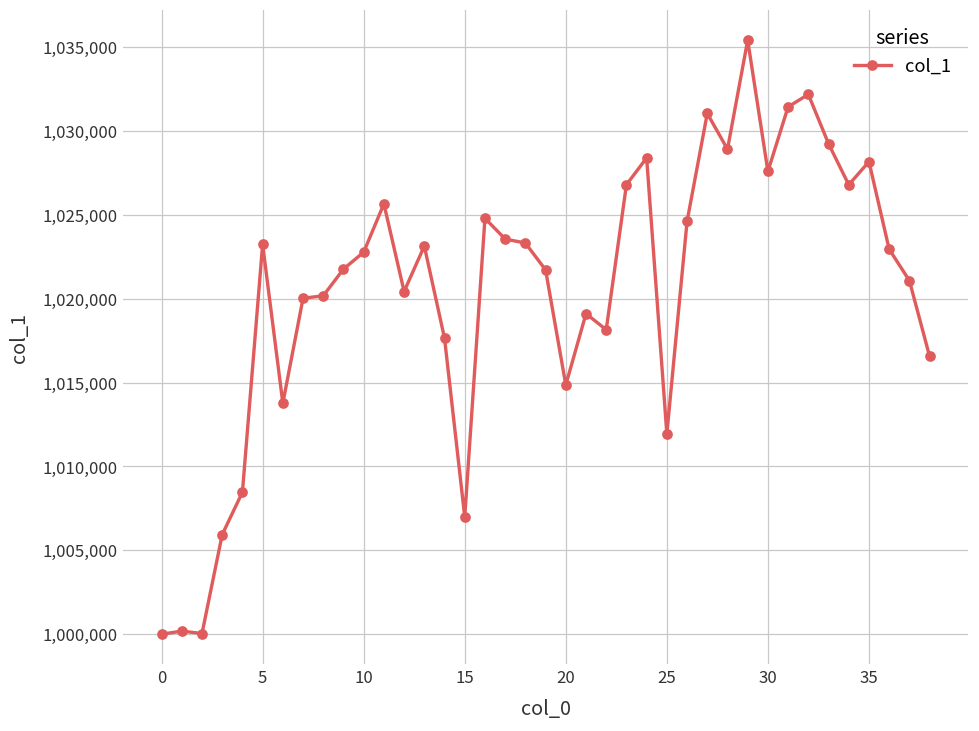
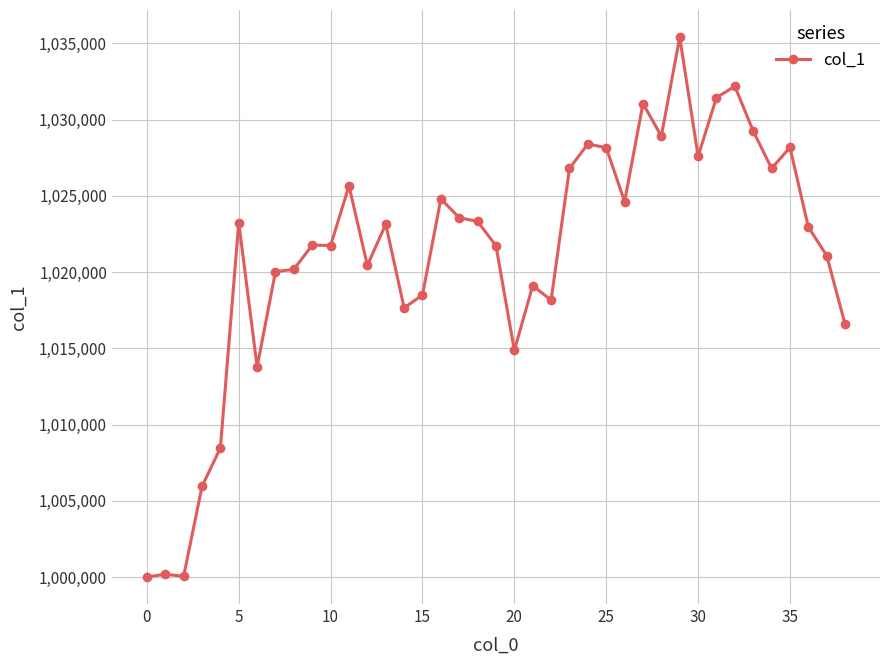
10: 1,022,800 -> 1,021,700
15: 1,007,000 -> 1,018,500
25: 1,011,900 -> 1,028,100
